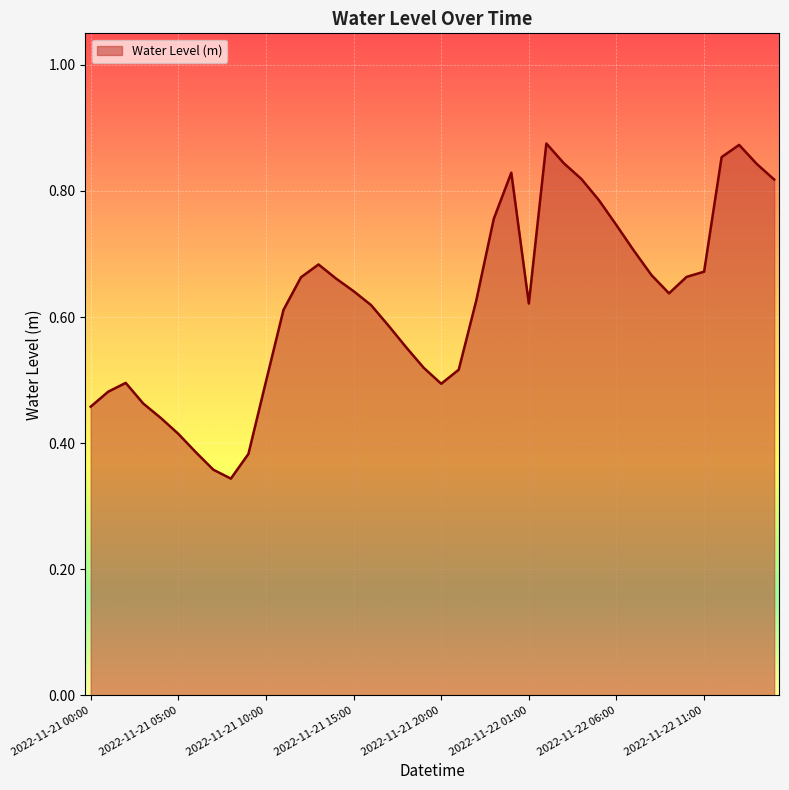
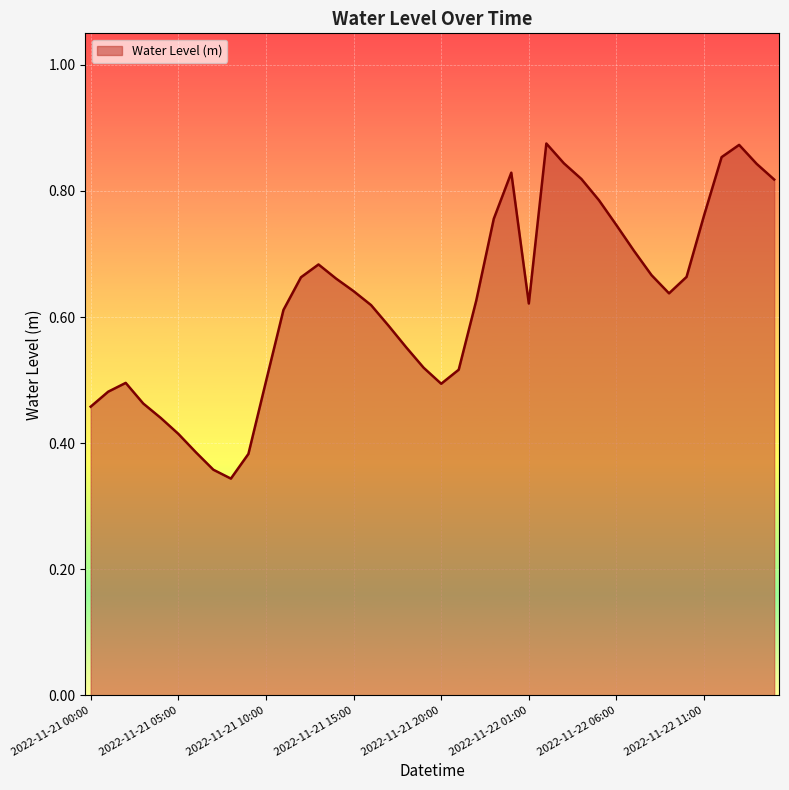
2022-11-22 11:00: 0.67 -> 0.76
